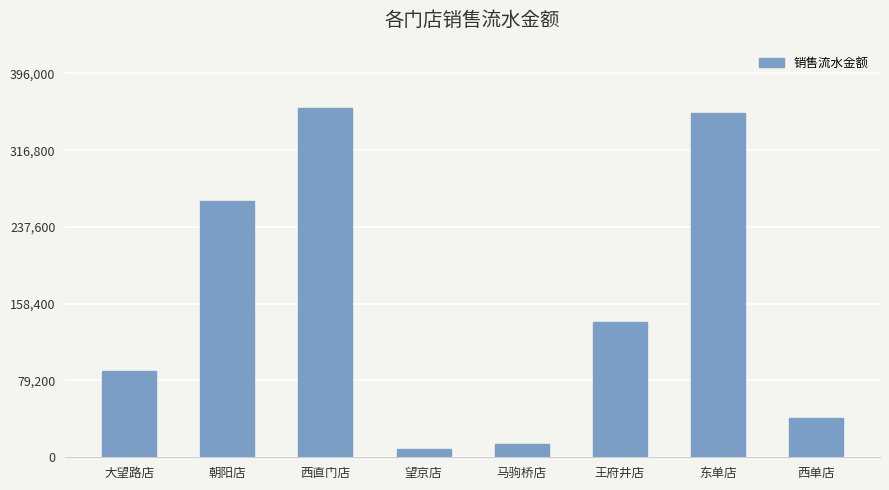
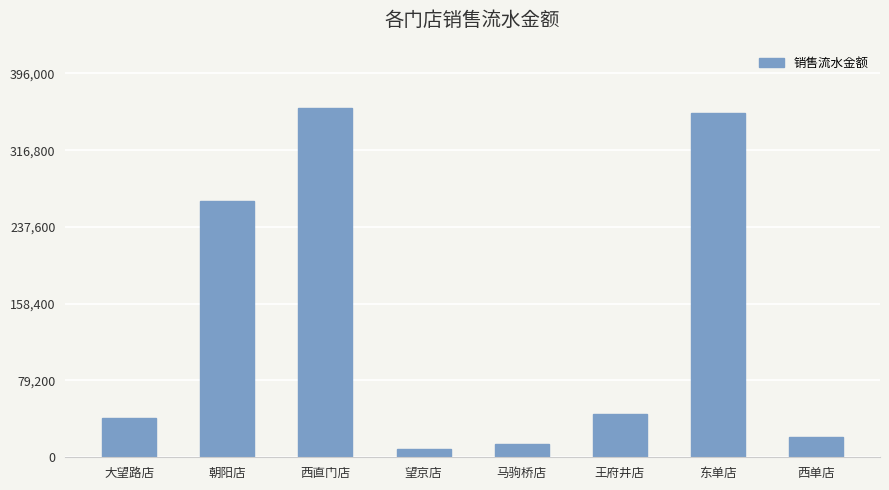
大望路店: 90,000 -> 40,000
王府井店: 140,000 -> 40,000
西单店: 40,000 -> 20,000
